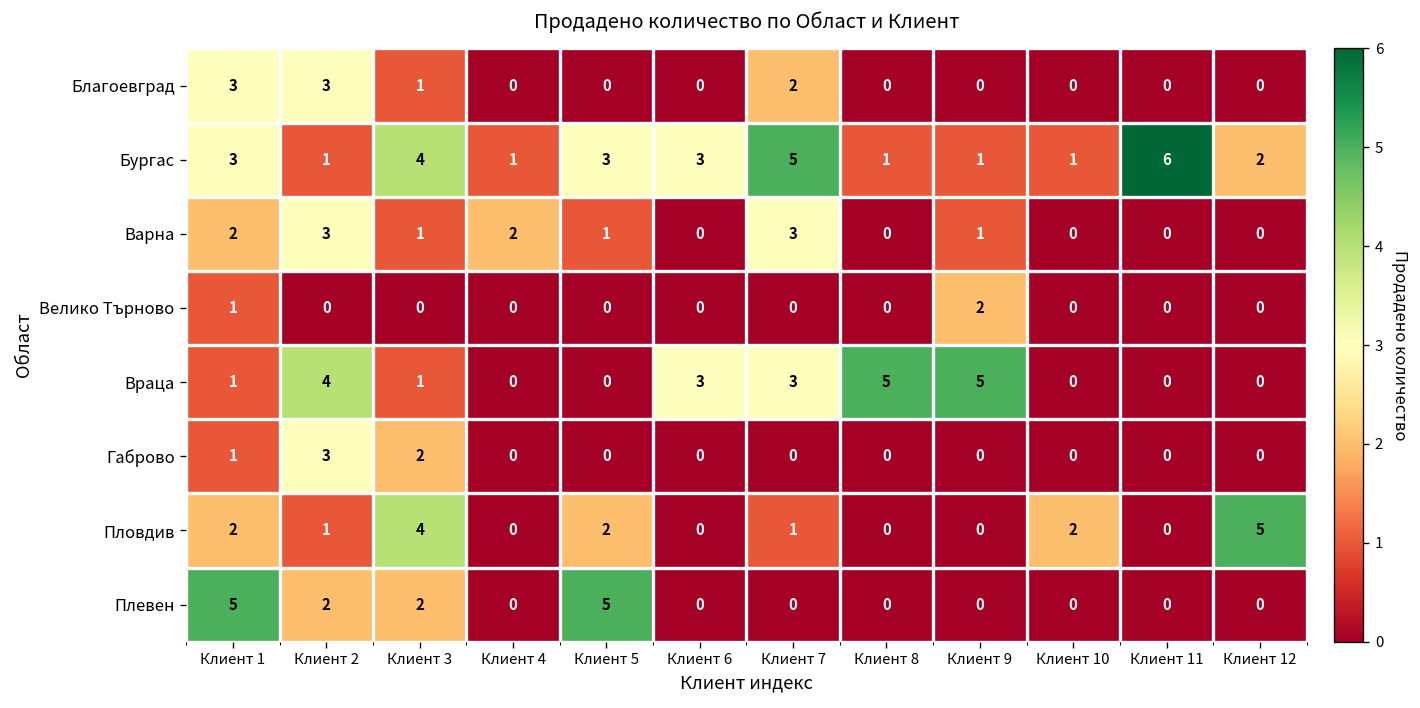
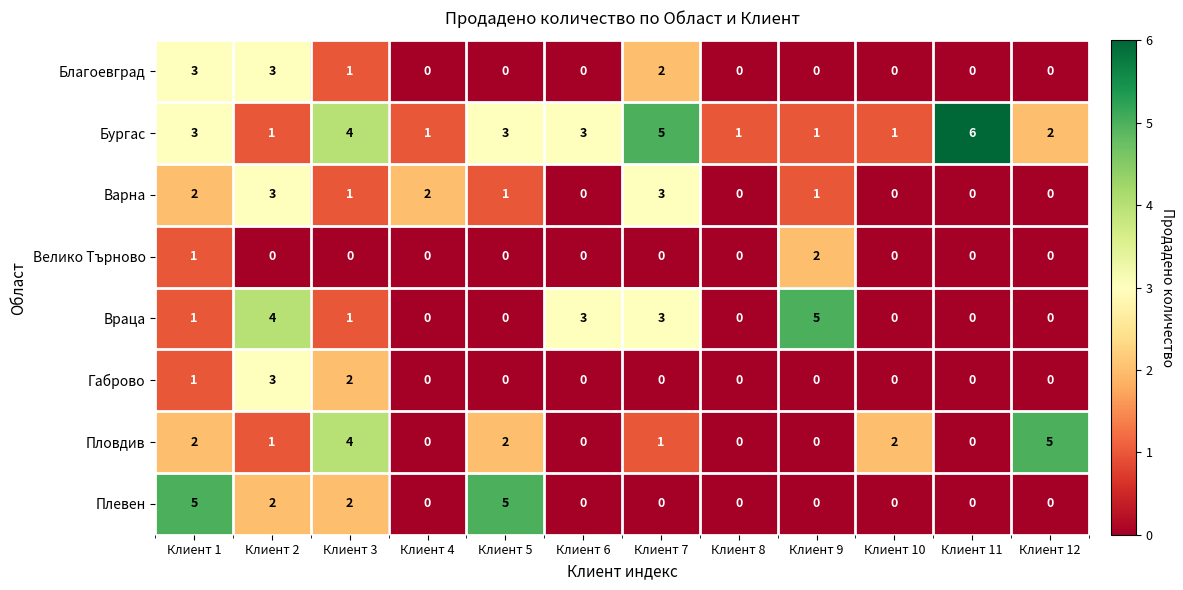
Враца, Клиент 8: 5 -> 0
